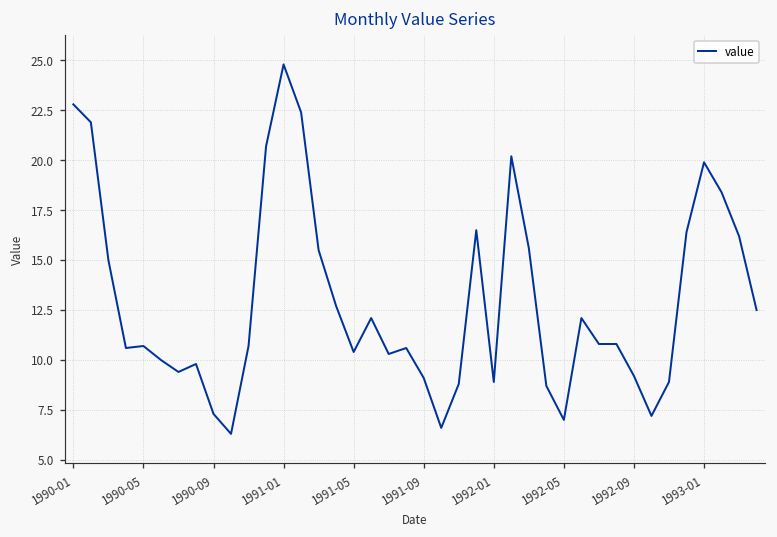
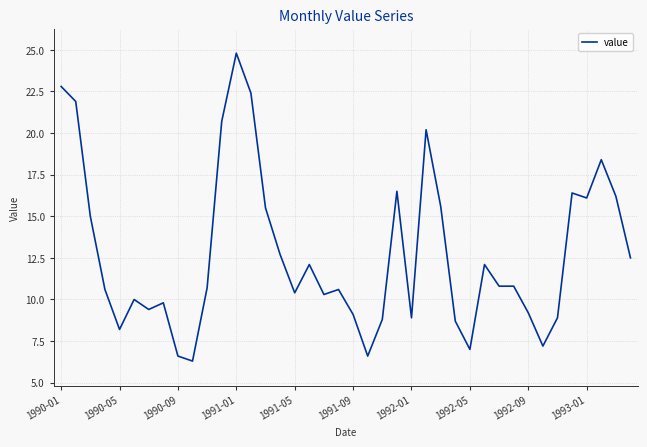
1990-05: 10.7 -> 8.2
1990-09: 7.3 -> 6.6
1993-01: 19.9 -> 16.1
